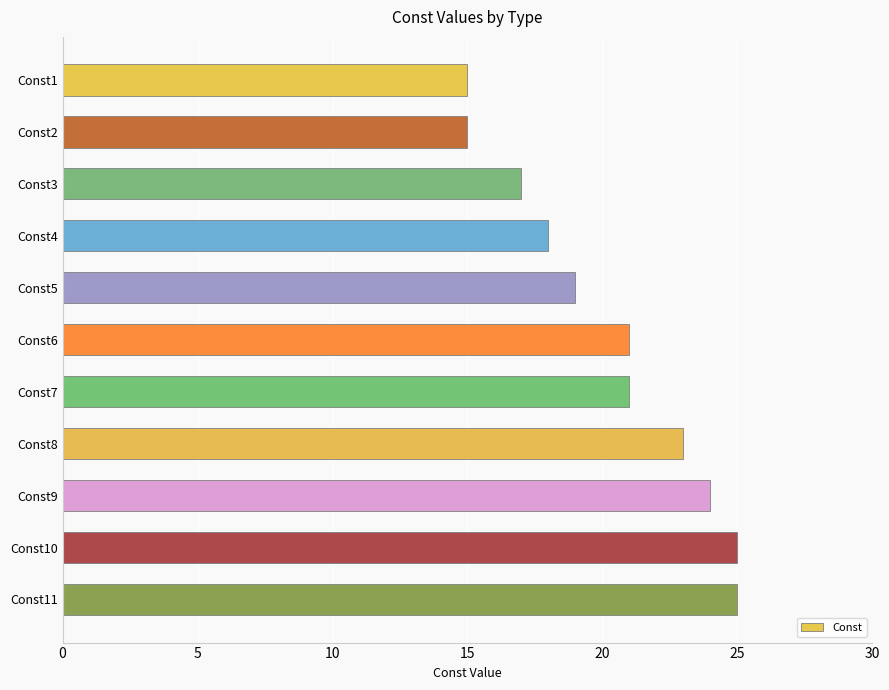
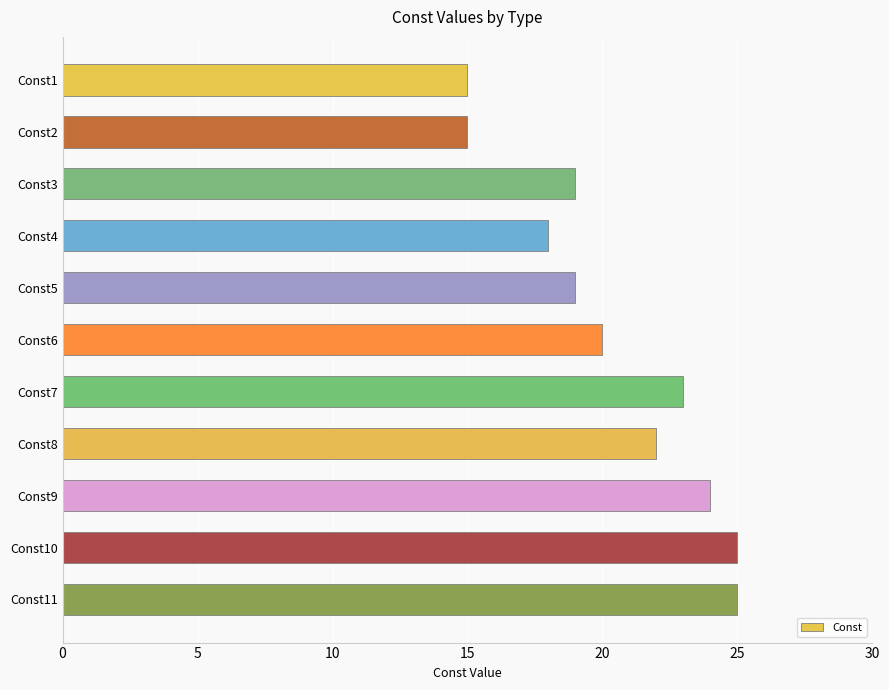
Const3: 17 -> 19
Const6: 21 -> 20
Const7: 21 -> 23
Const8: 23 -> 22
